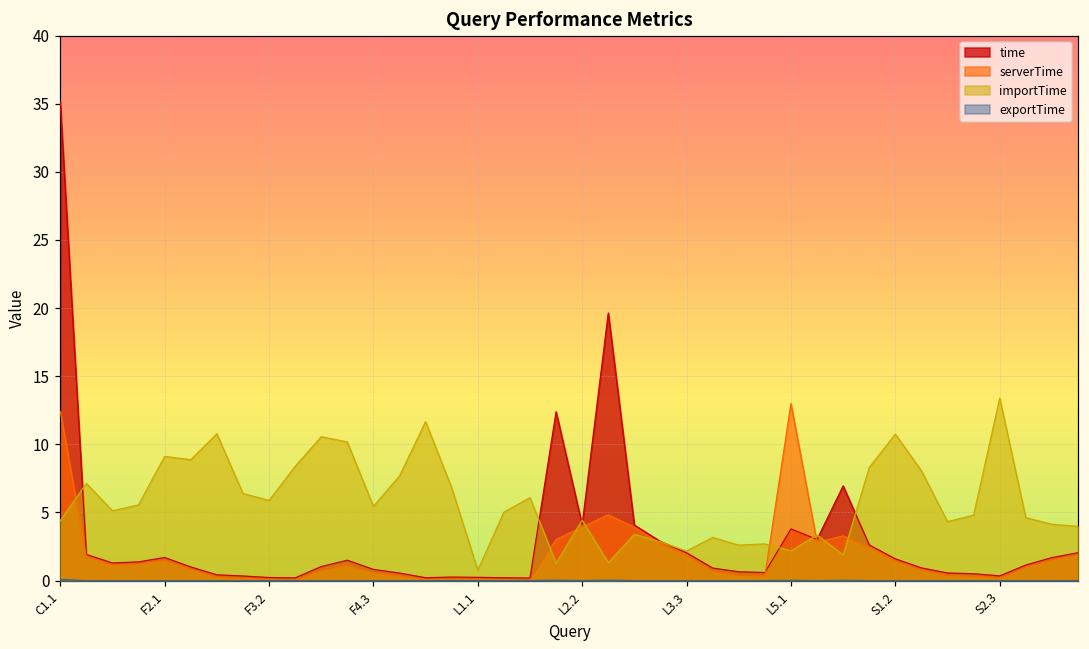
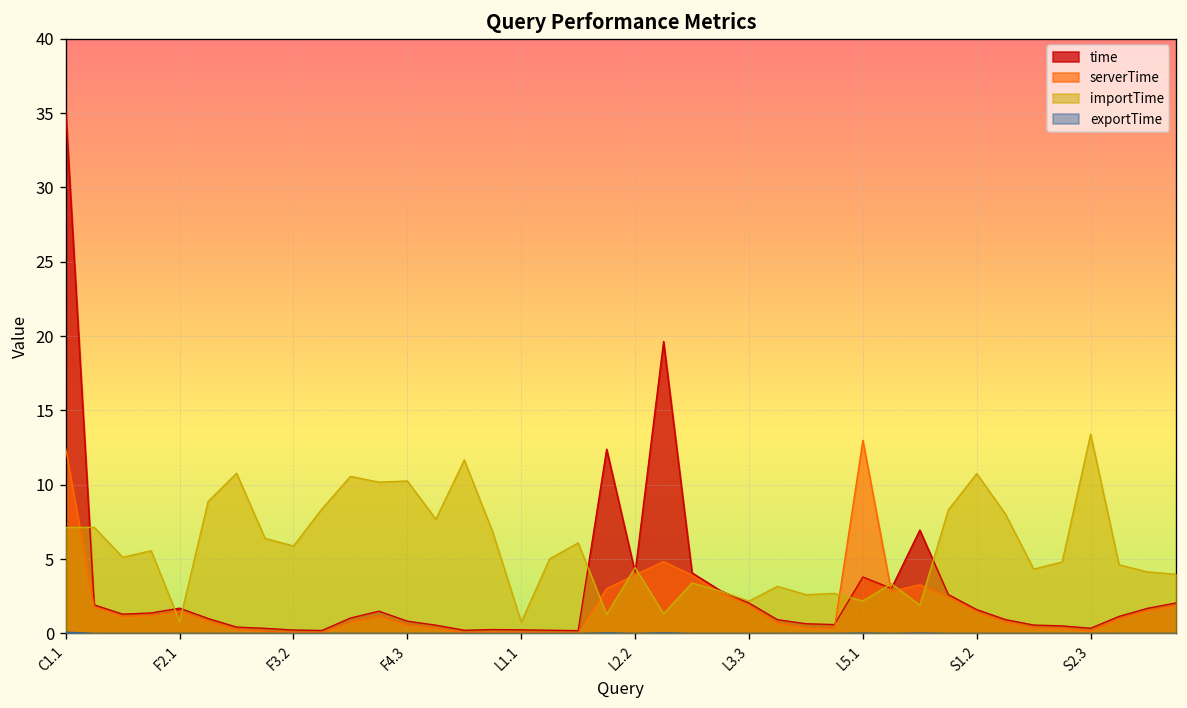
importTime, C1.1: 4.4 -> 7.1
importTime, F2.1: 9.1 -> 0.8
importTime, F4.3: 5.4 -> 10.3
